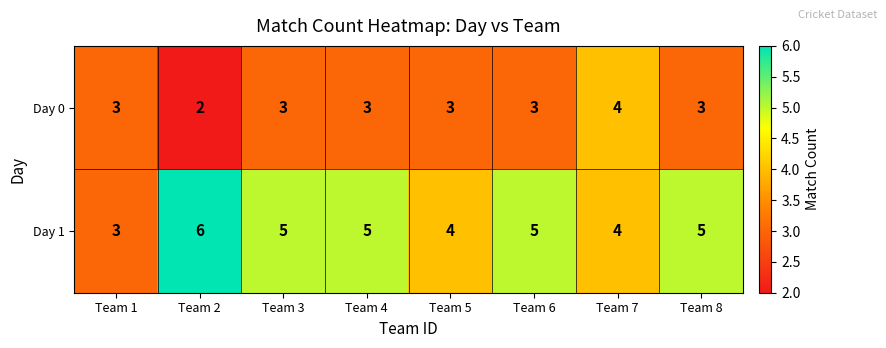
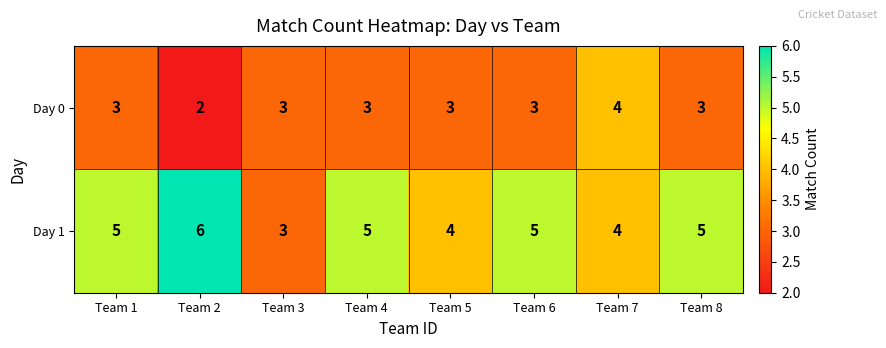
Day 1, Team 1: 3 -> 5
Day 1, Team 3: 5 -> 3
